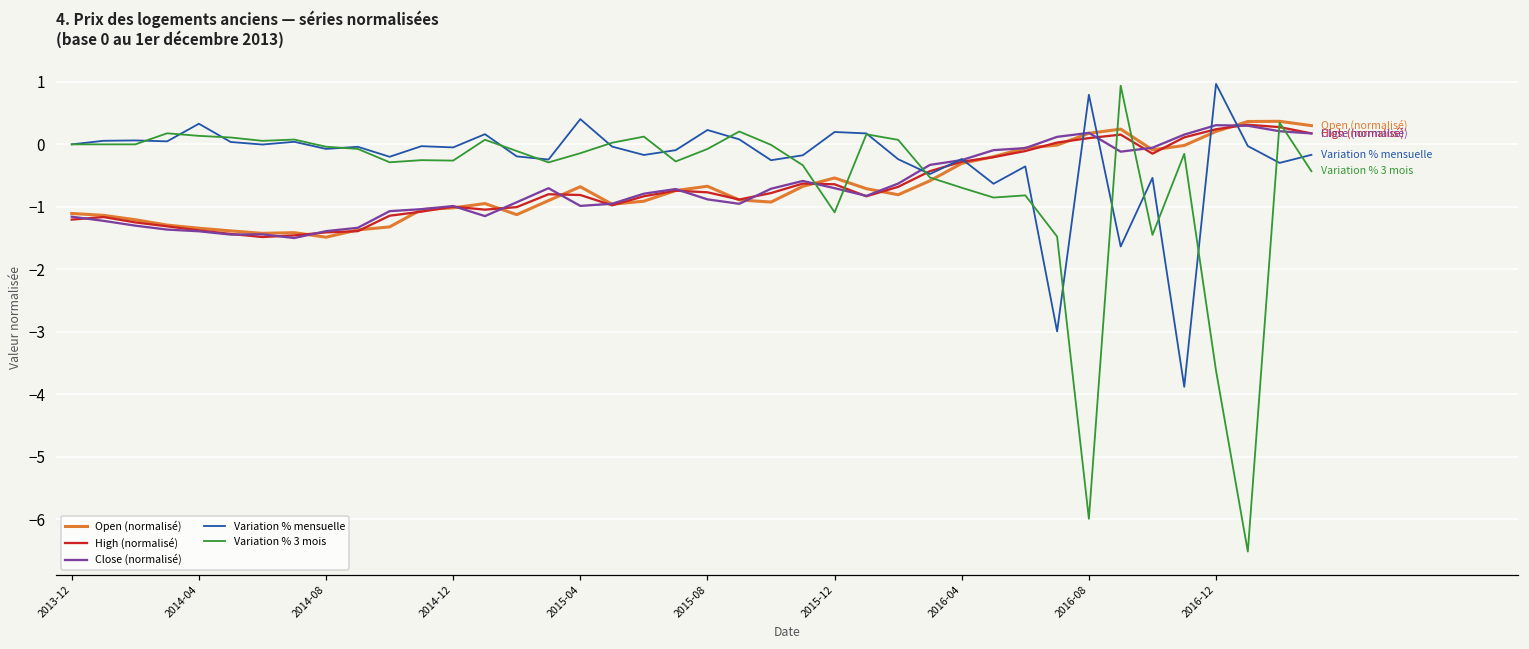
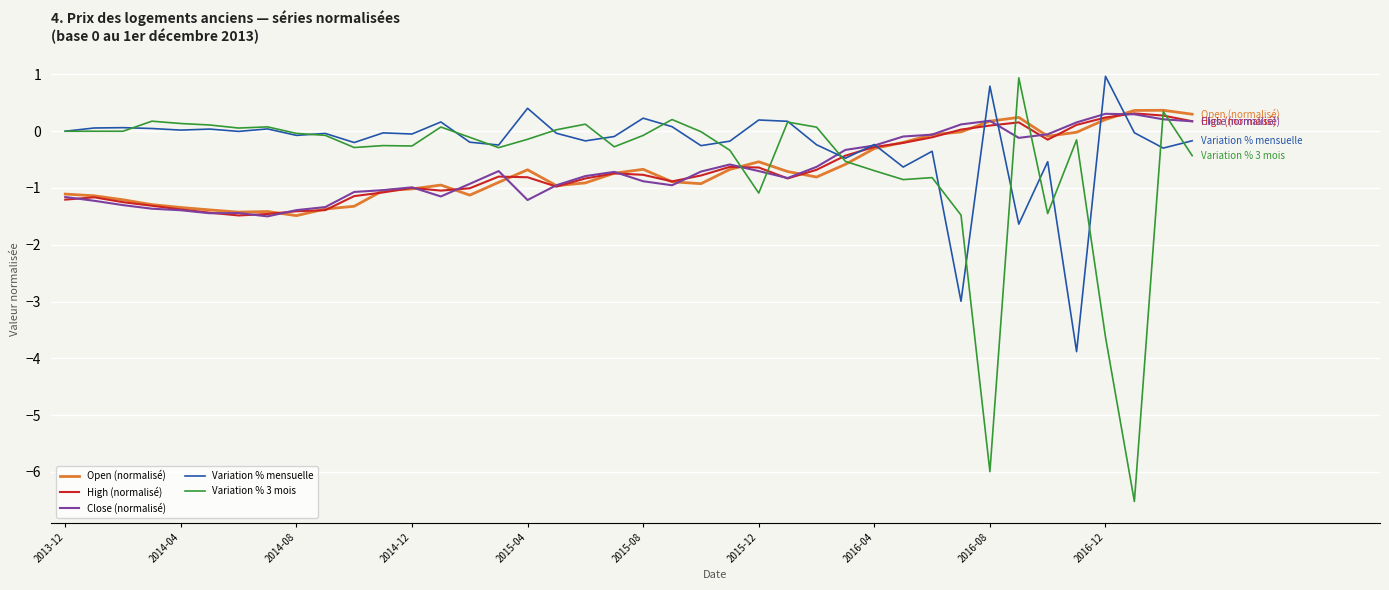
Variation % mensuelle, 2014-04: 0.3 -> 0.0
Close (normalisé), 2015-04: -1.0 -> -1.2
